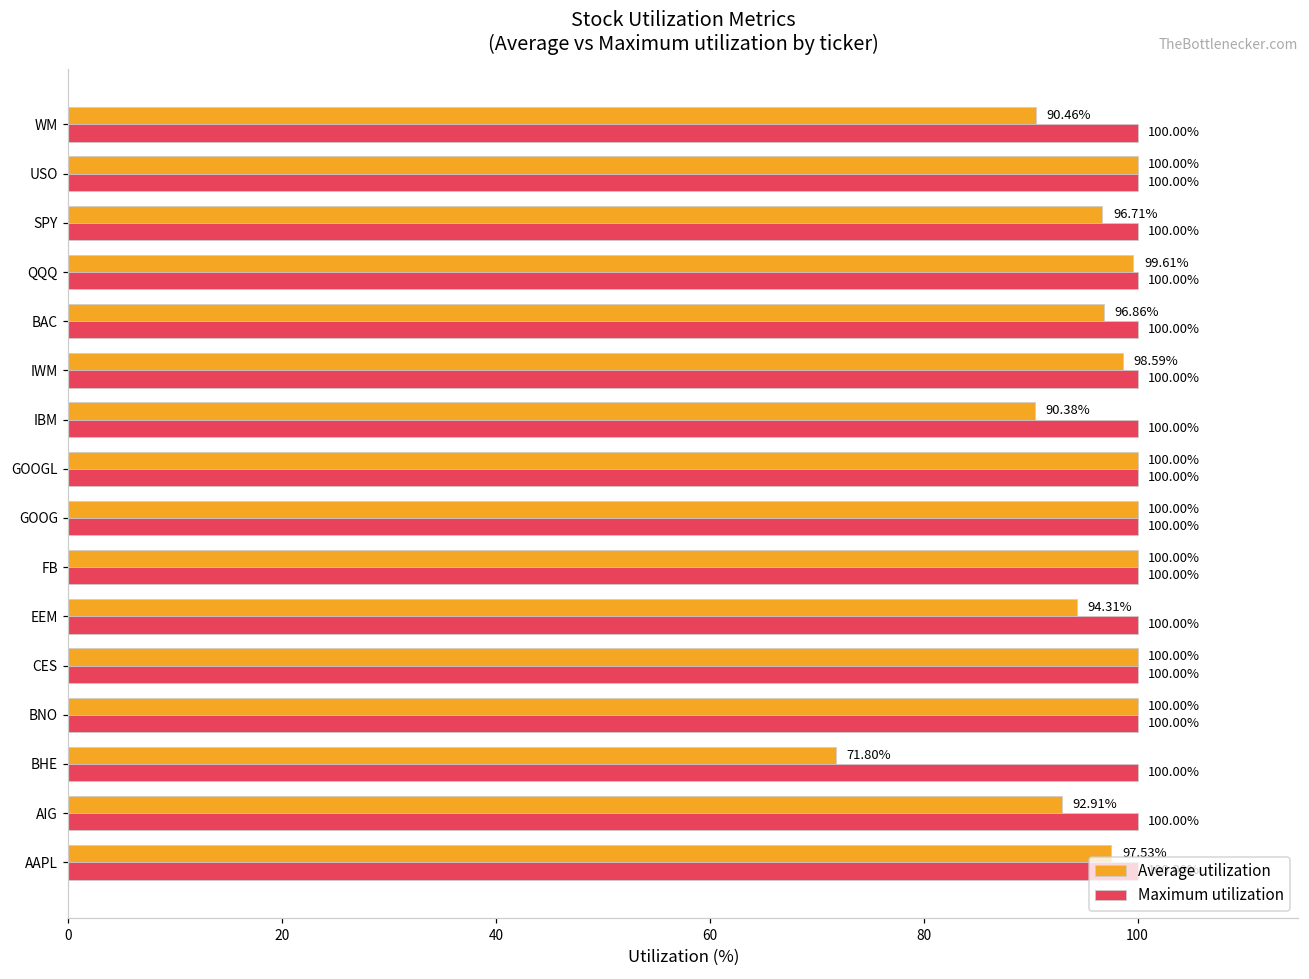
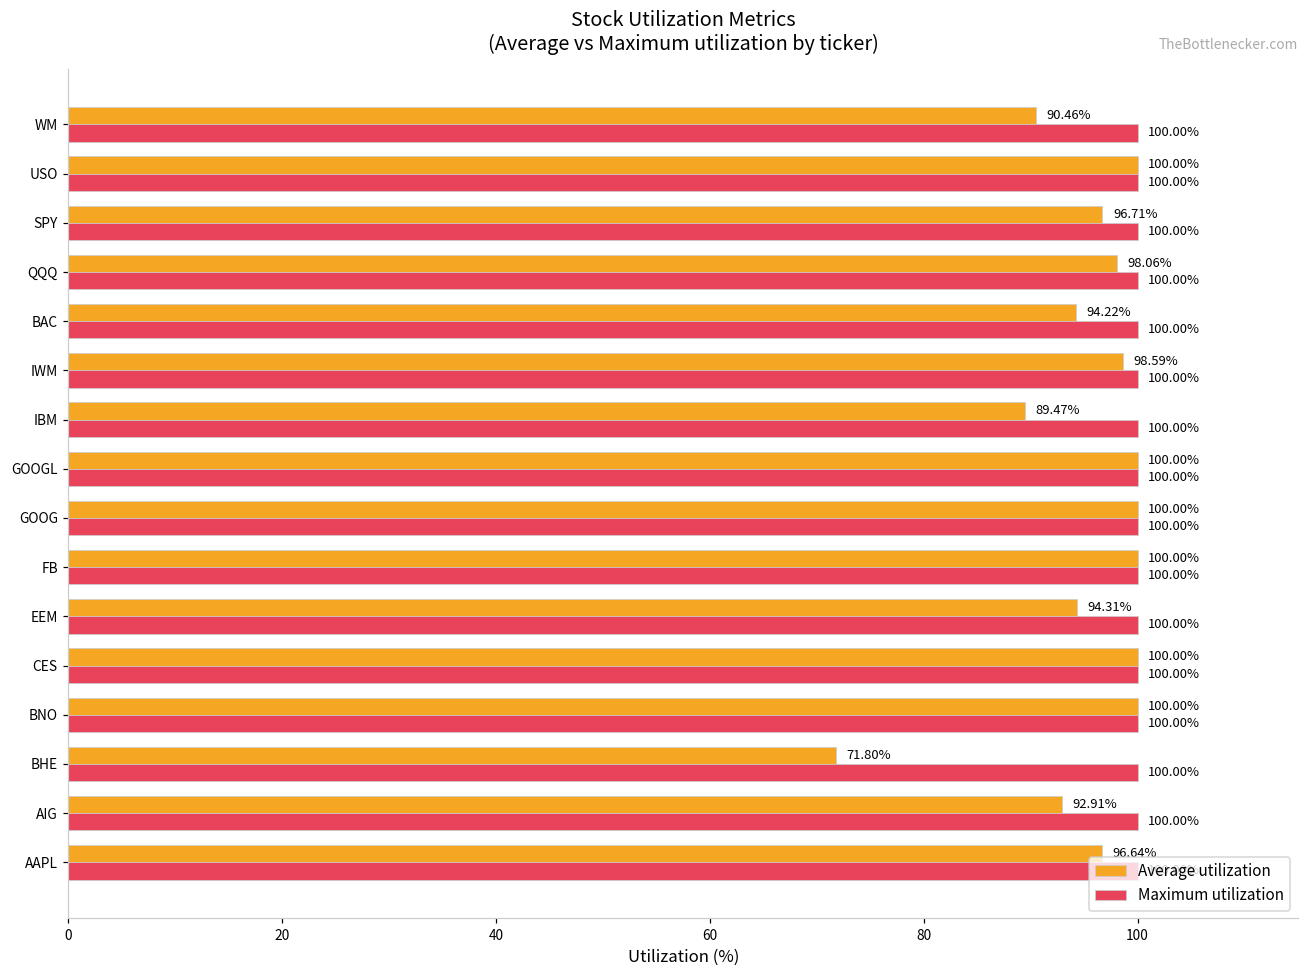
Average utilization, QQQ: 99.61% -> 98.06%
Average utilization, BAC: 96.86% -> 94.22%
Average utilization, IBM: 90.38% -> 89.47%
Average utilization, AAPL: 97.53% -> 96.64%
